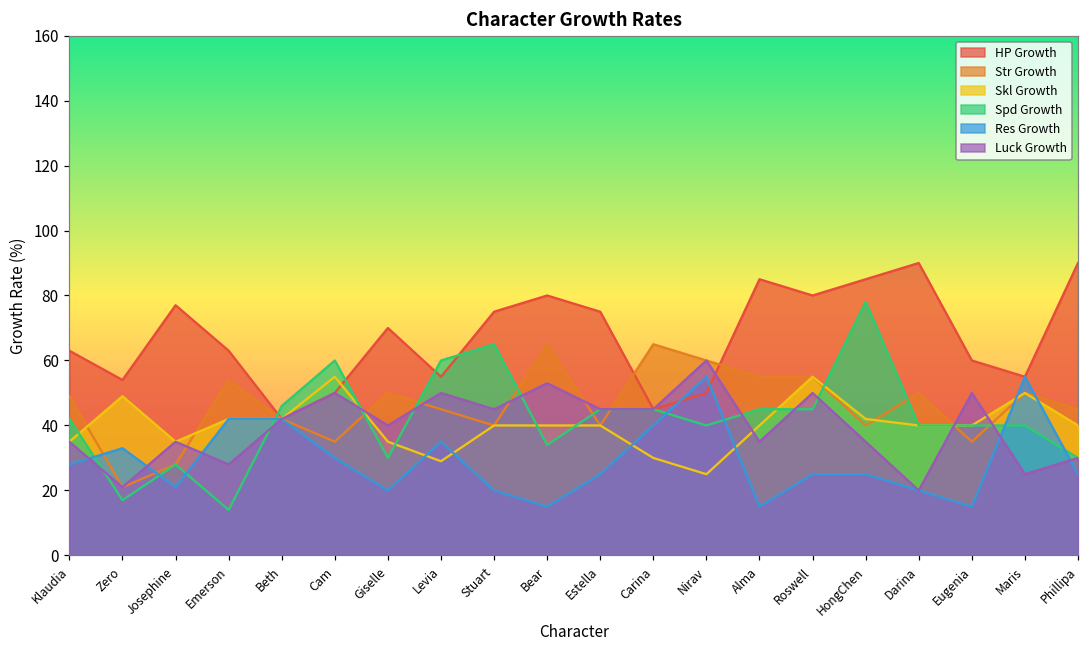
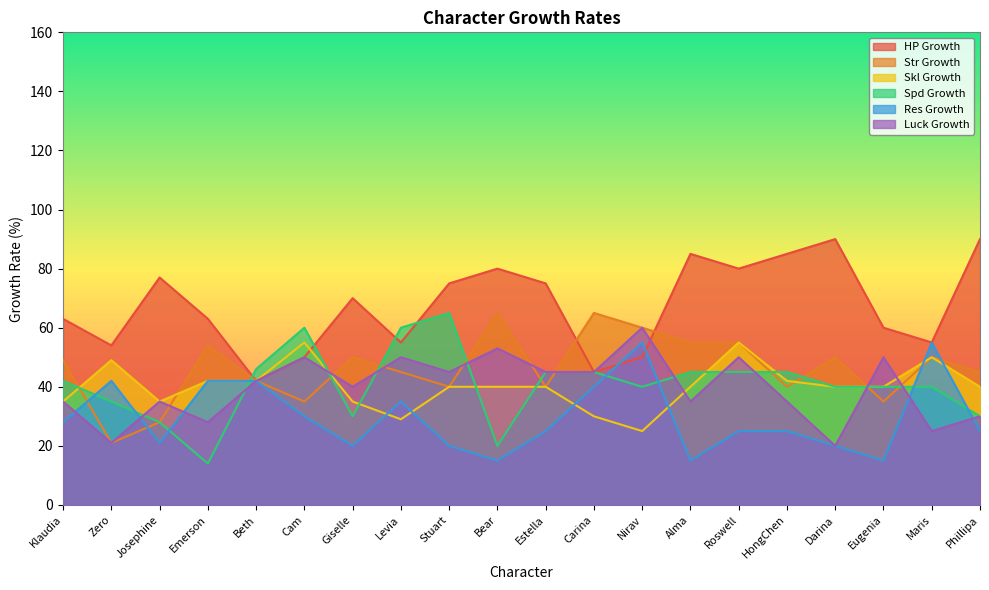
Spd Growth, Zero: 17 -> 35
Res Growth, Zero: 33 -> 42
Spd Growth, Bear: 34 -> 20
Spd Growth, HongChen: 78 -> 45
